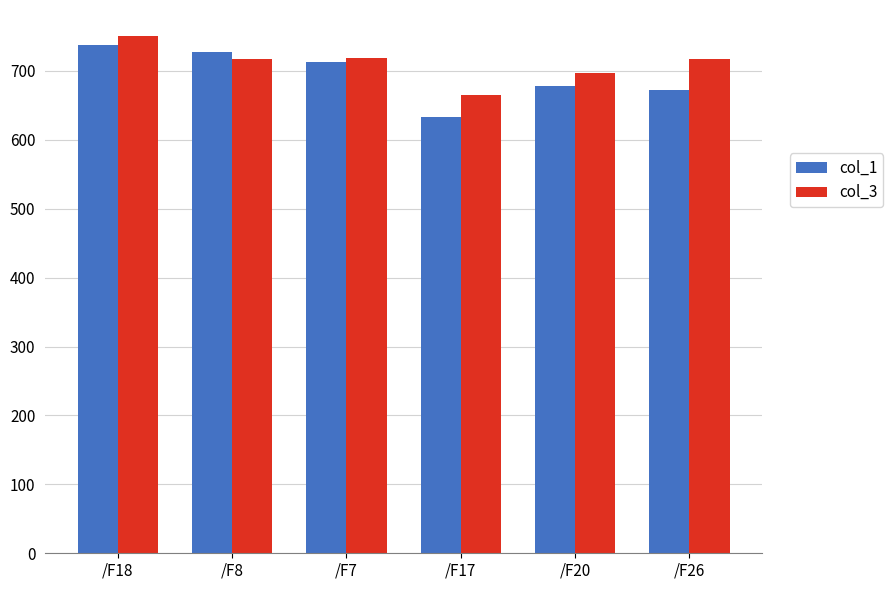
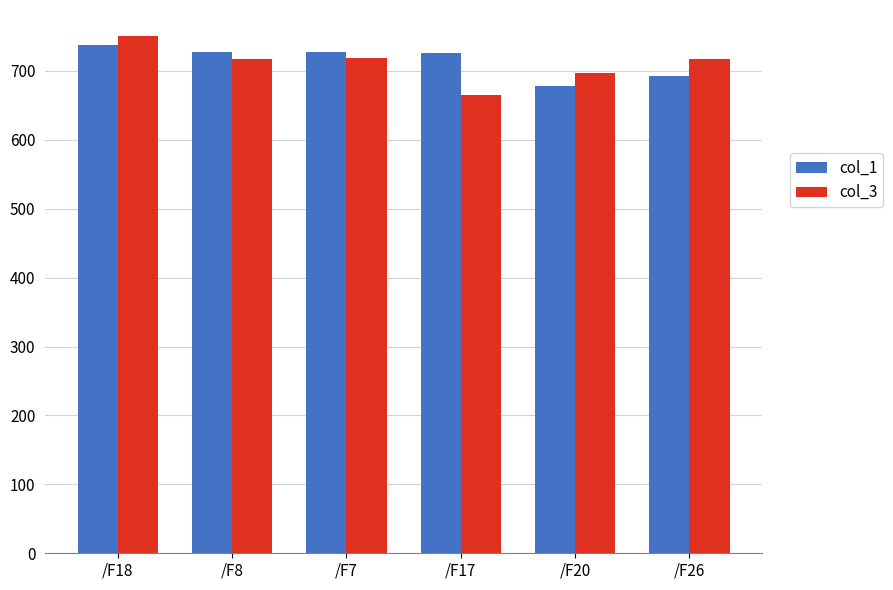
col_1, /F7: 710 -> 730
col_1, /F17: 630 -> 730
col_1, /F26: 670 -> 690
